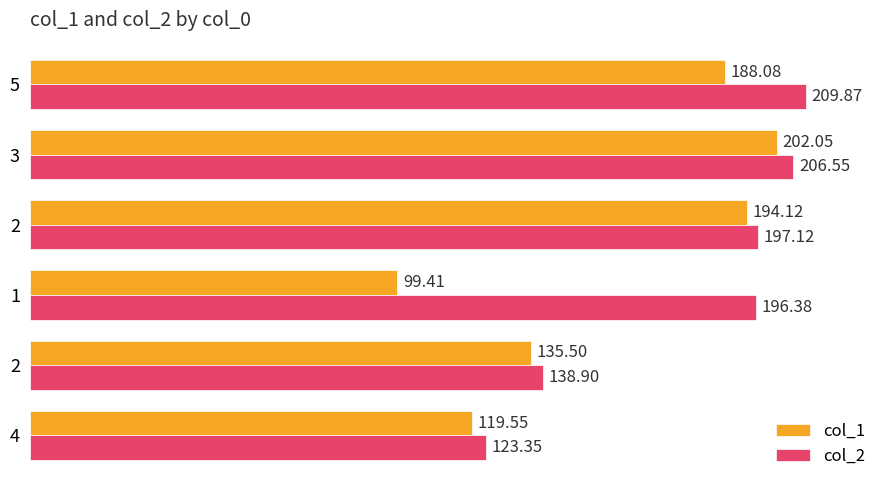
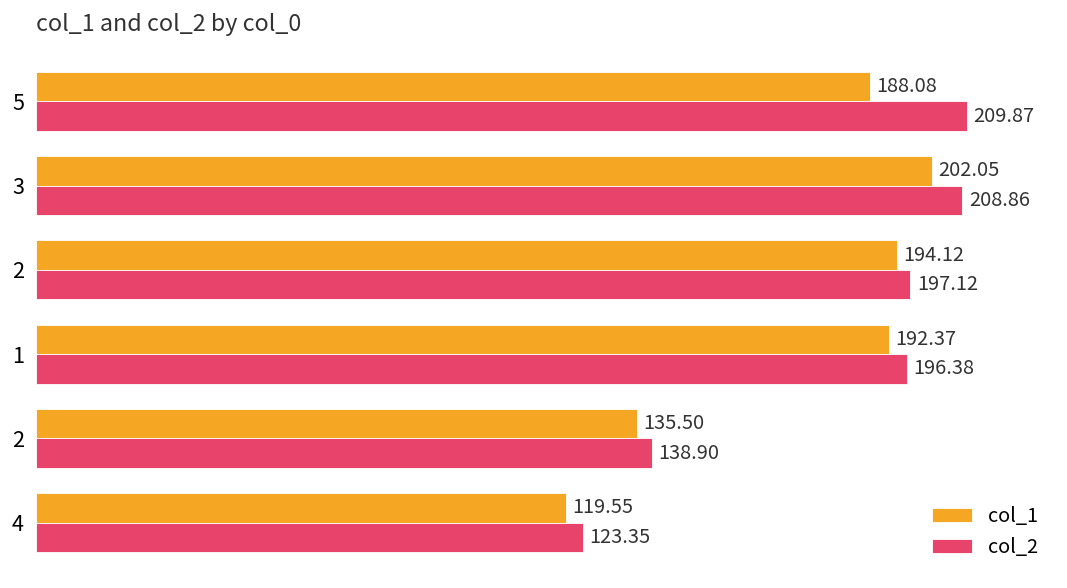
col_2, 3: 206.55 -> 208.86
col_1, 1: 99.41 -> 192.37
